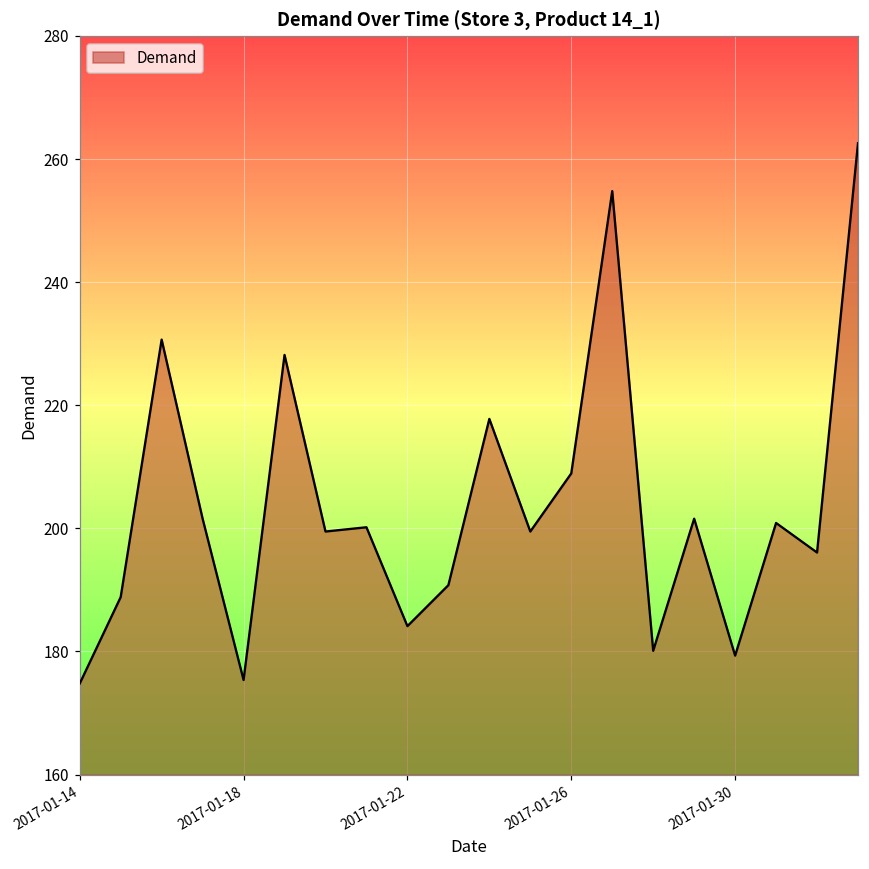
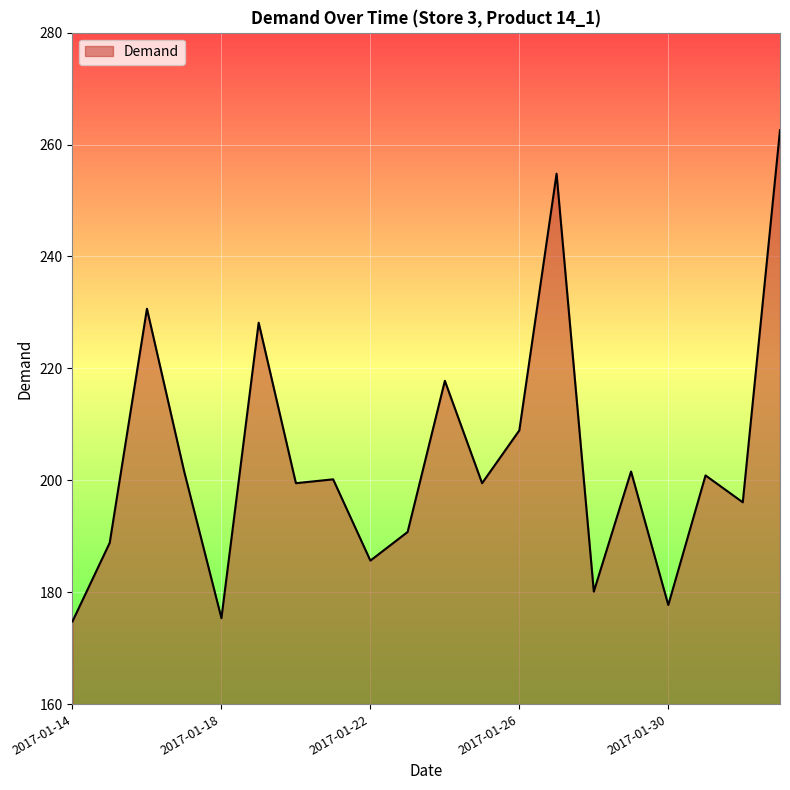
2017-01-22: 184 -> 186
2017-01-30: 179 -> 178
